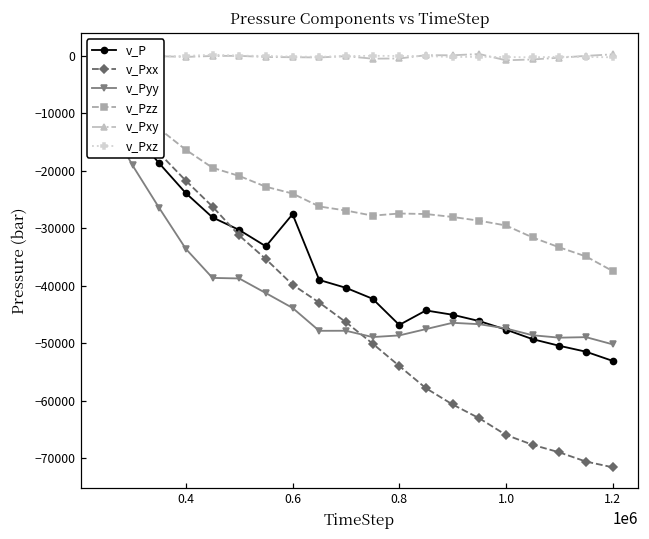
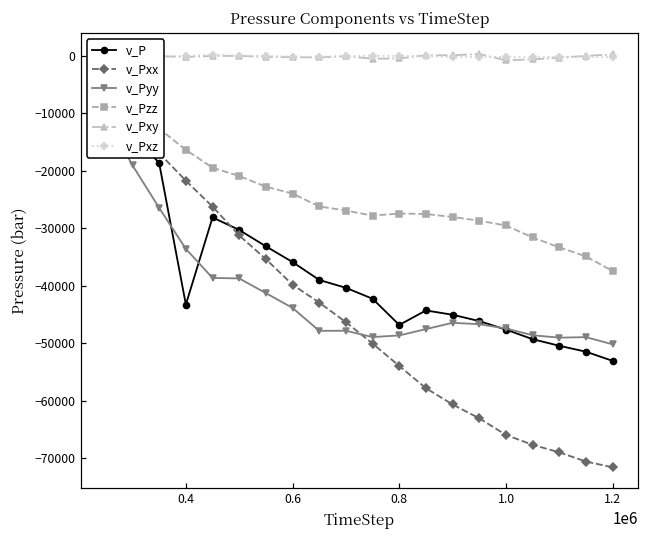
v_P, 0.4: -24000 -> -43000
v_P, 0.6: -28000 -> -36000
